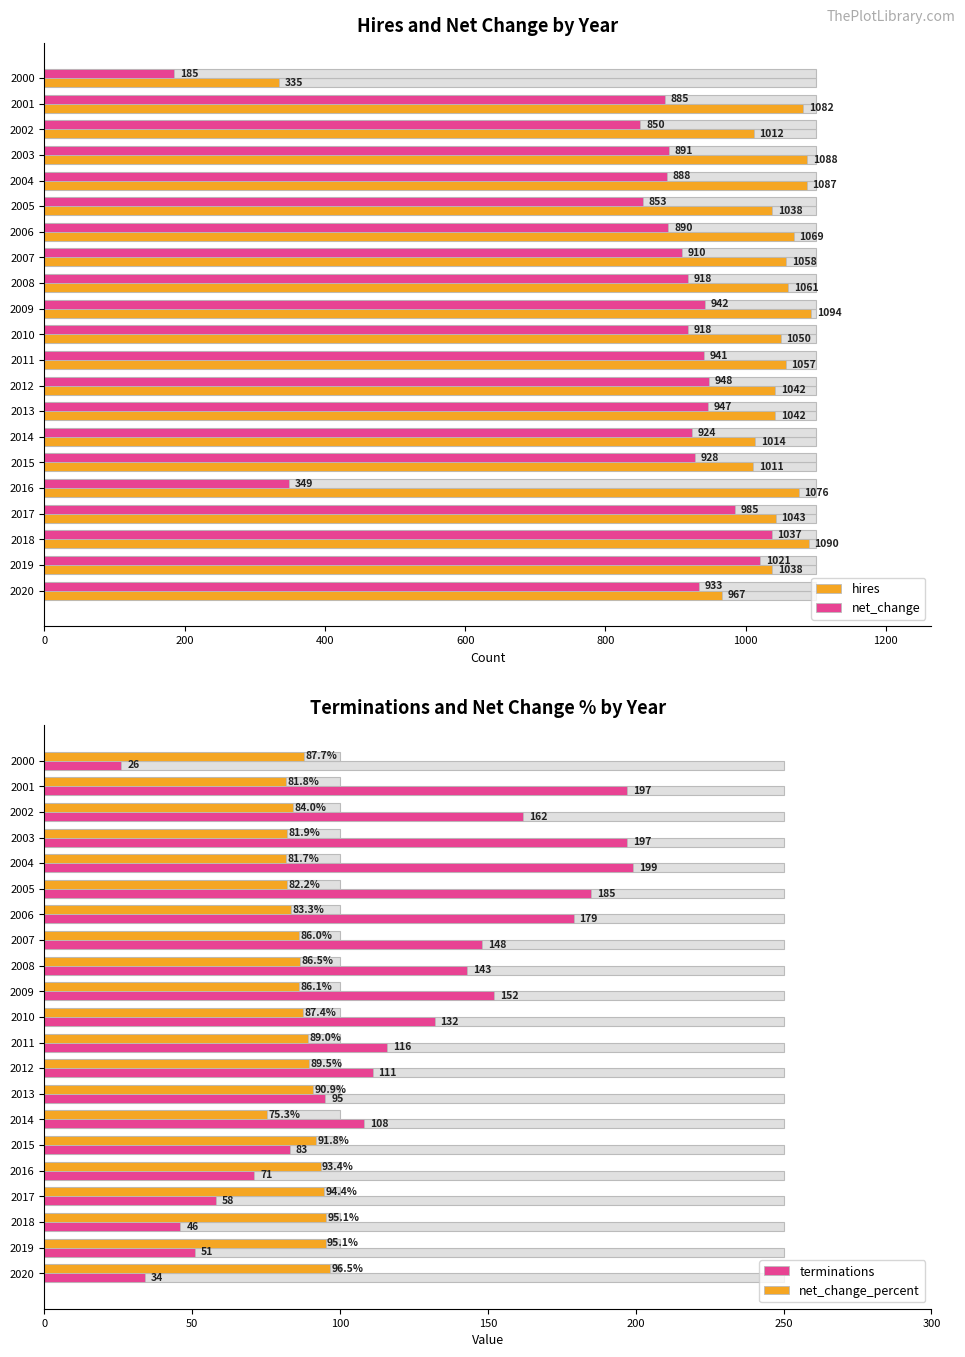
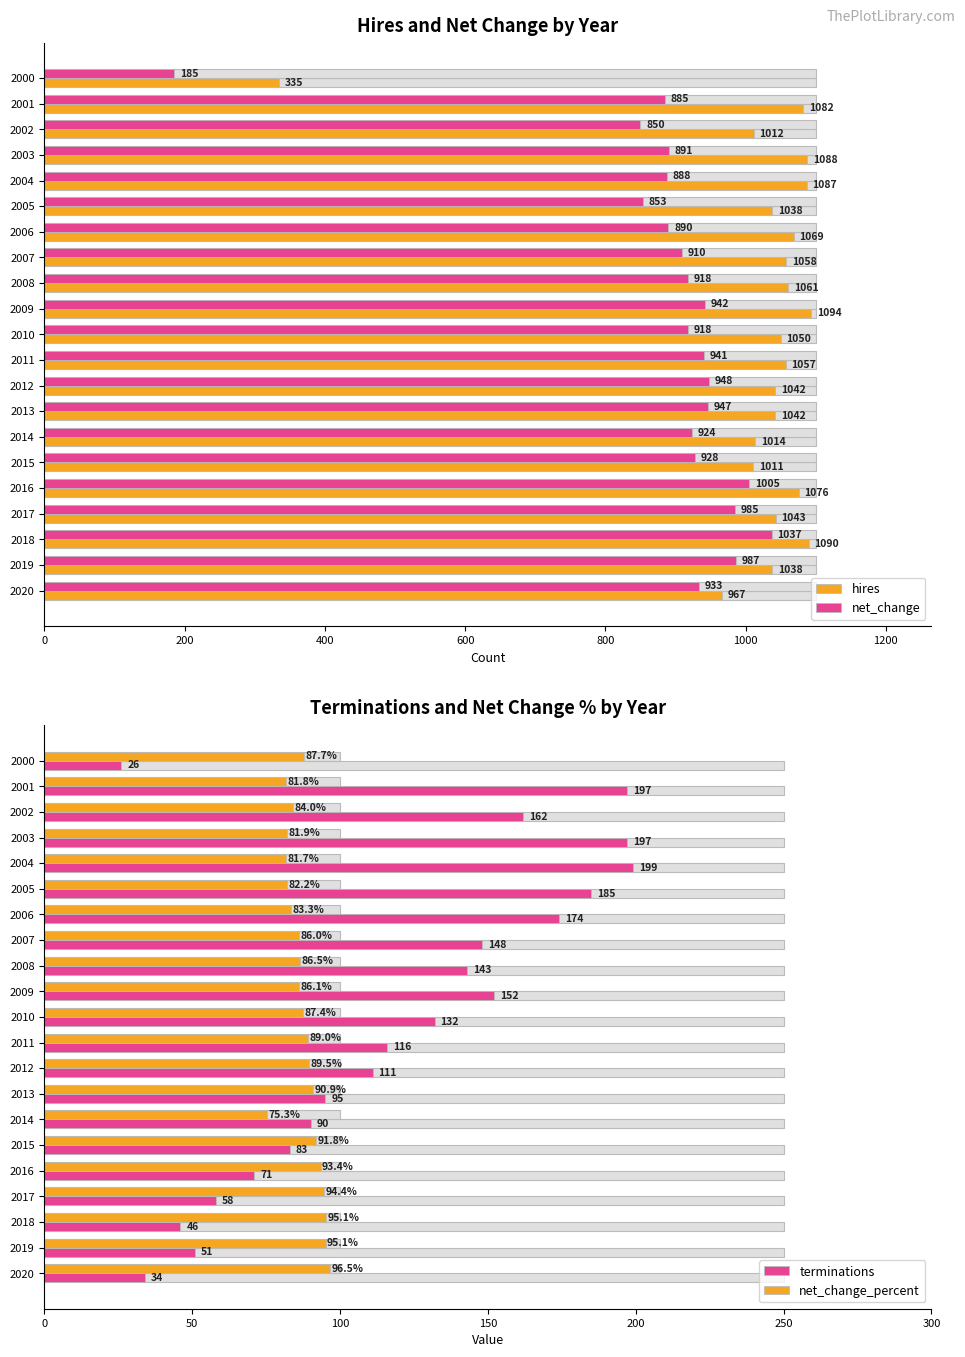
Hires and Net Change by Year, net_change, 2016: 349 -> 1005
Hires and Net Change by Year, net_change, 2019: 1021 -> 987
Terminations and Net Change % by Year, terminations, 2006: 179 -> 174
Terminations and Net Change % by Year, terminations, 2014: 108 -> 90
